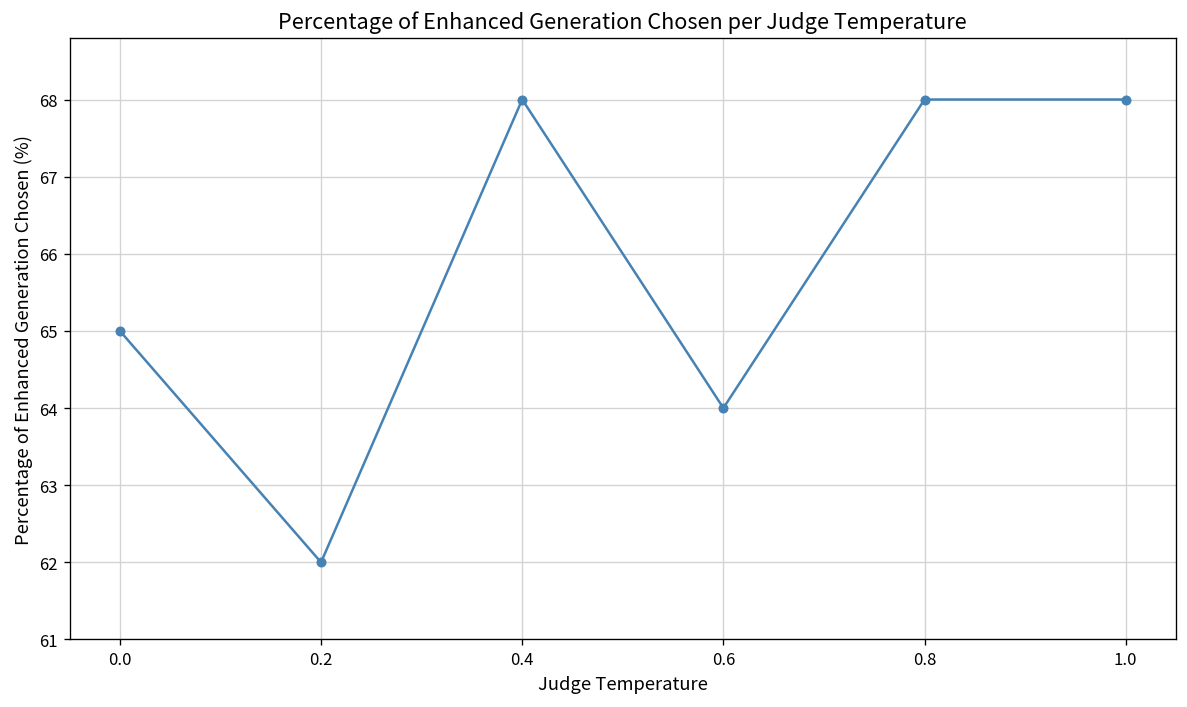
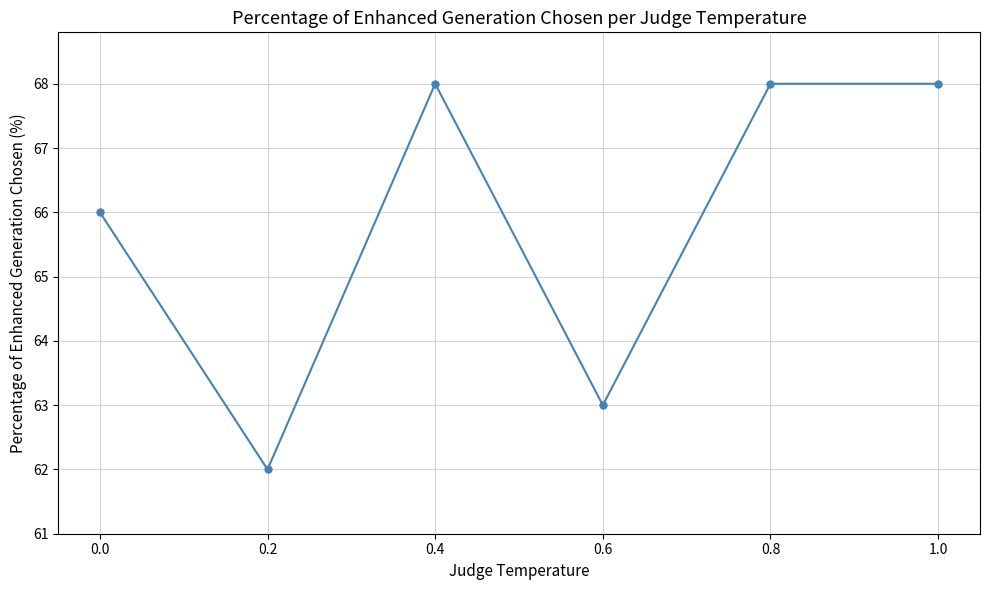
0.0: 65 -> 66
0.6: 64 -> 63
